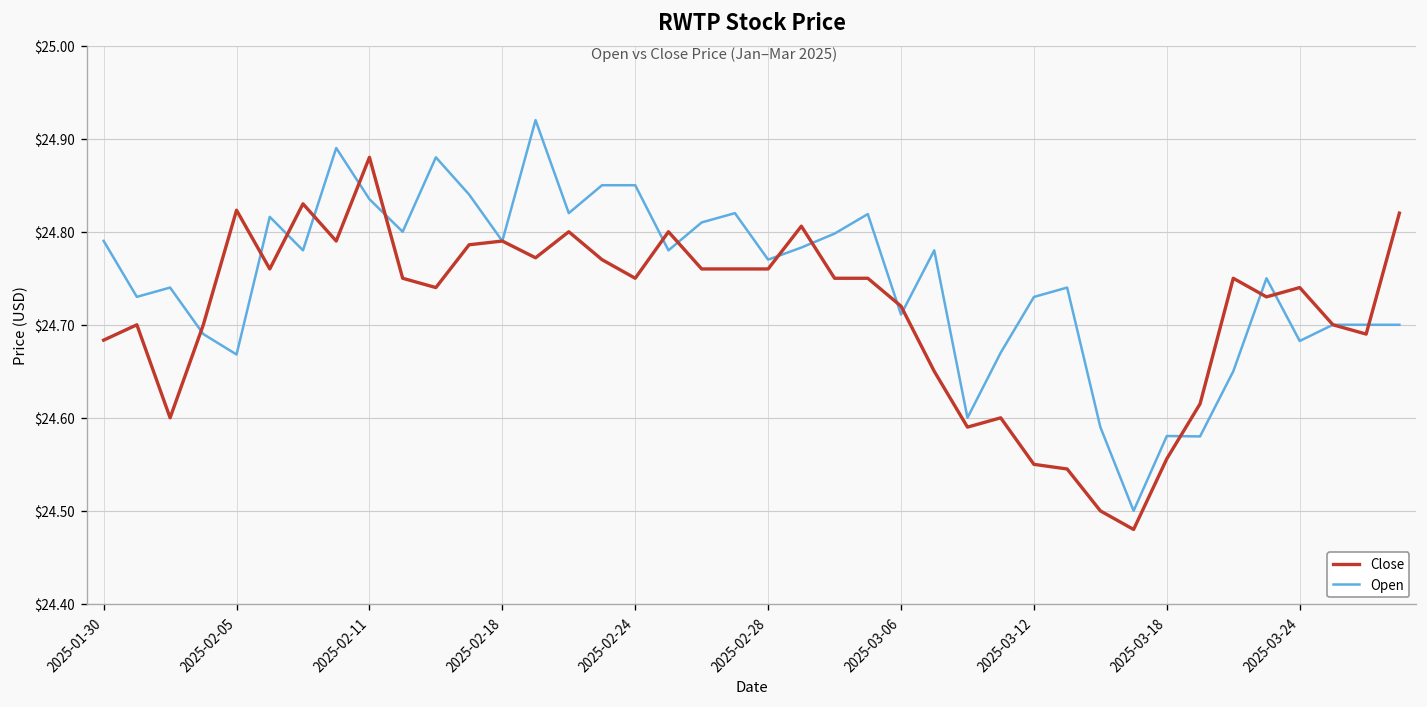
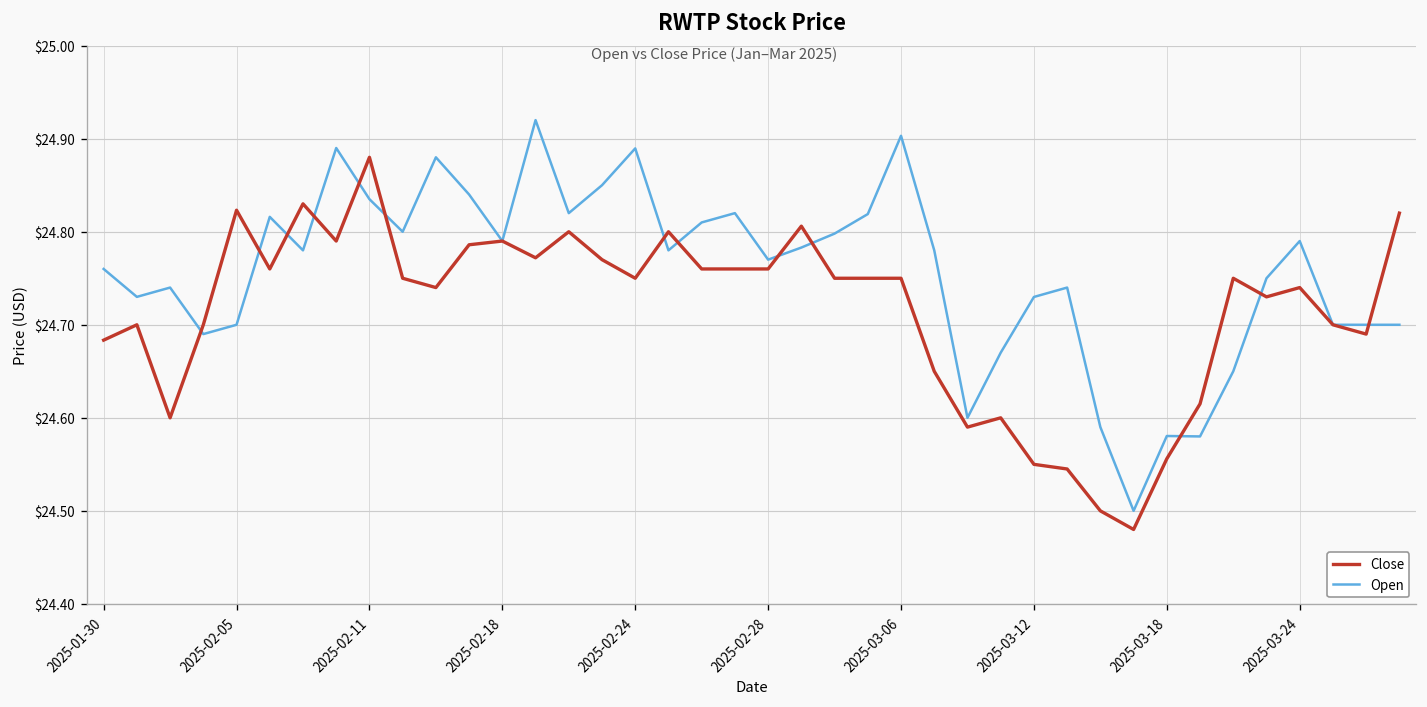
Open, 2025-01-30: $24.79 -> $24.76
Open, 2025-02-05: $24.67 -> $24.70
Open, 2025-02-24: $24.85 -> $24.89
Close, 2025-03-06: $24.72 -> $24.75
Open, 2025-03-06: $24.71 -> $24.90
Open, 2025-03-24: $24.68 -> $24.79
